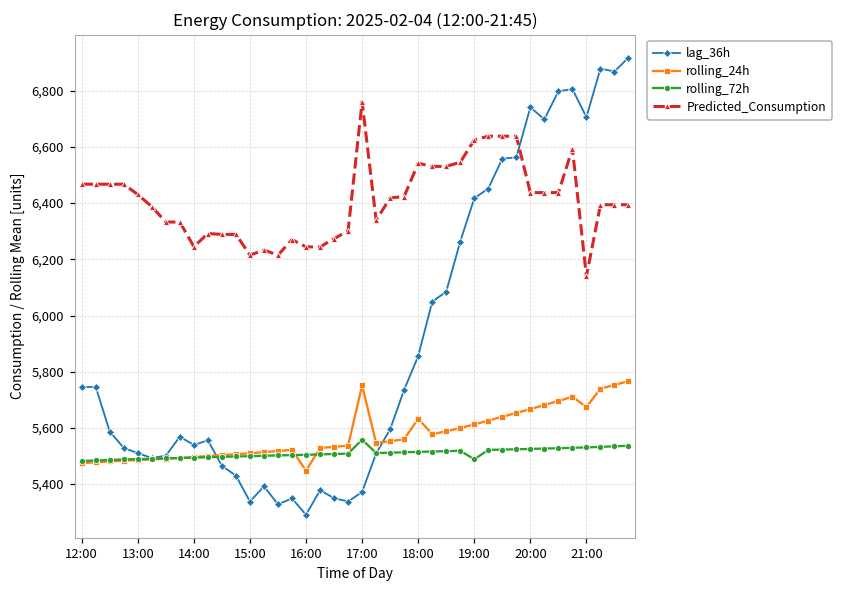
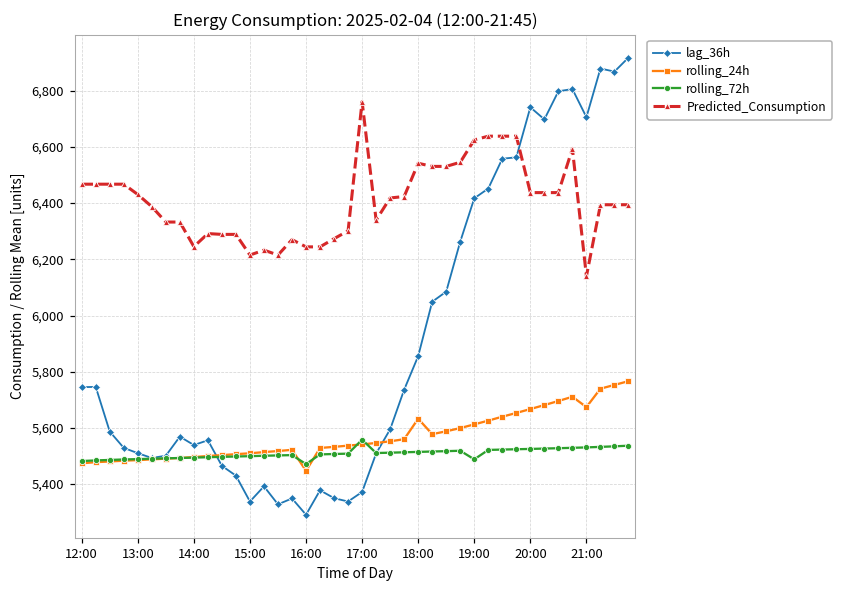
rolling_72h, 16:00: 5,500 -> 5,470
rolling_24h, 17:00: 5,750 -> 5,540
